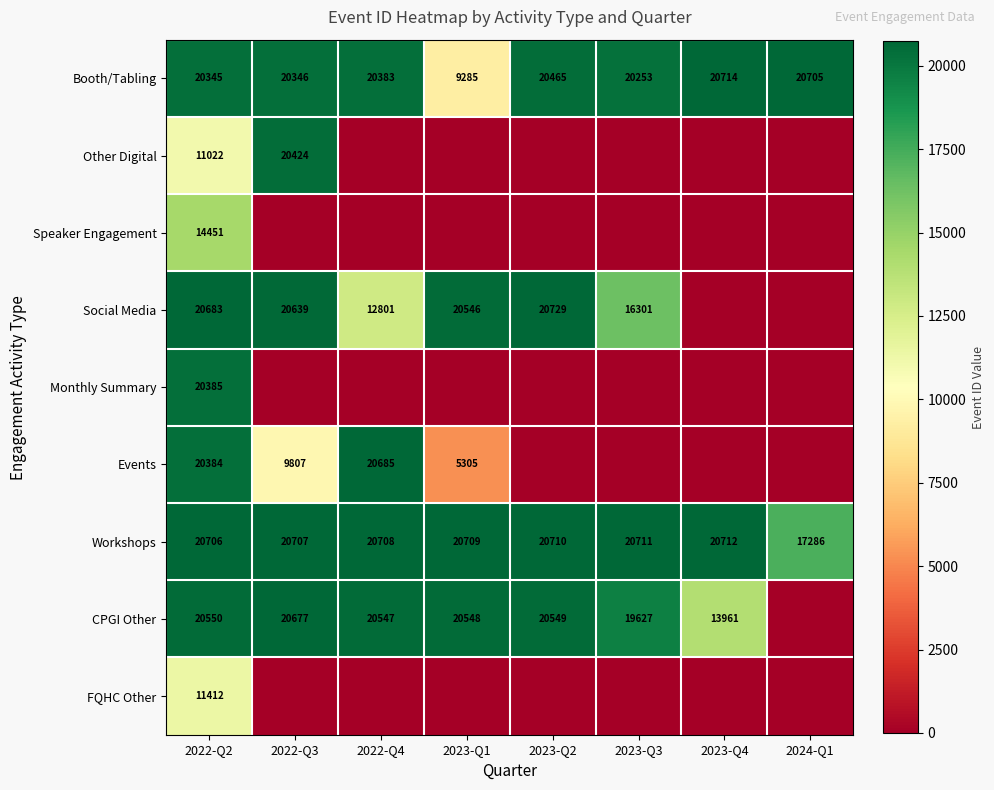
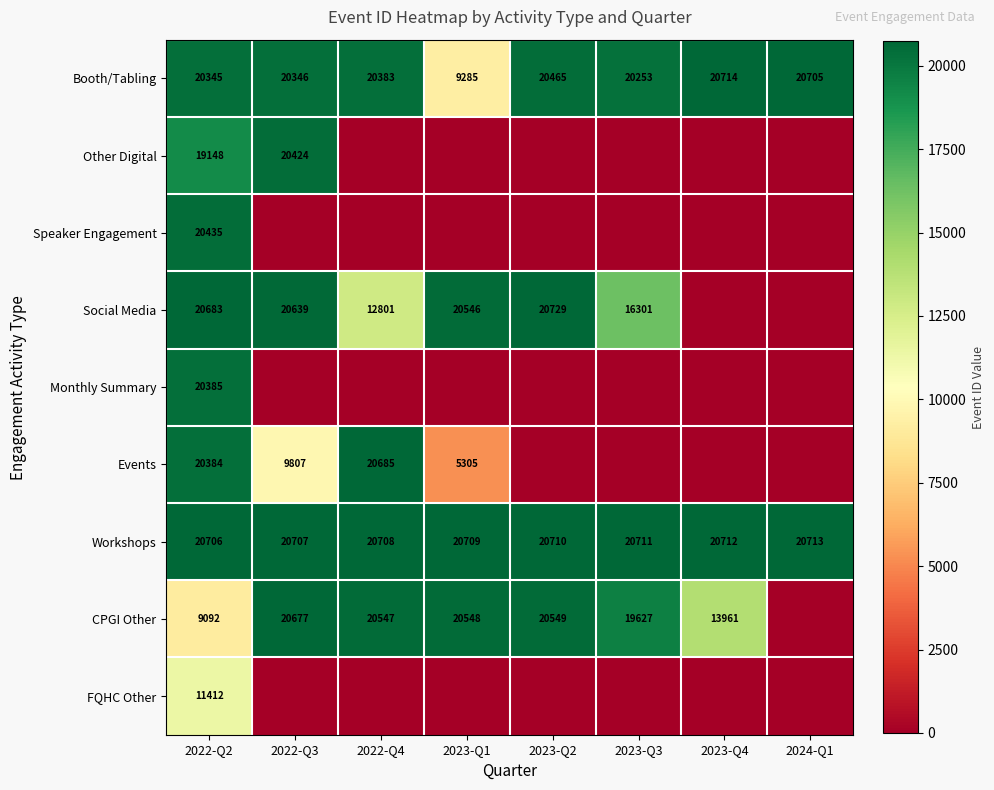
Other Digital, 2022-Q2: 11022 -> 19148
Speaker Engagement, 2022-Q2: 14451 -> 20435
Workshops, 2024-Q1: 17286 -> 20713
CPGI Other, 2022-Q2: 20550 -> 9092
